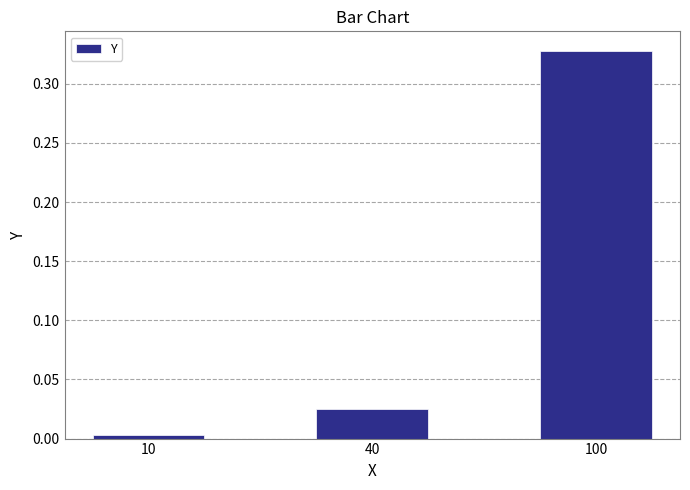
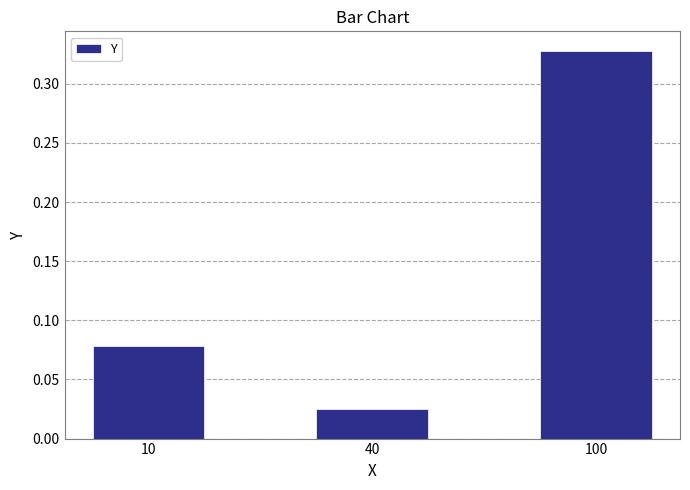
10: 0.003 -> 0.078
